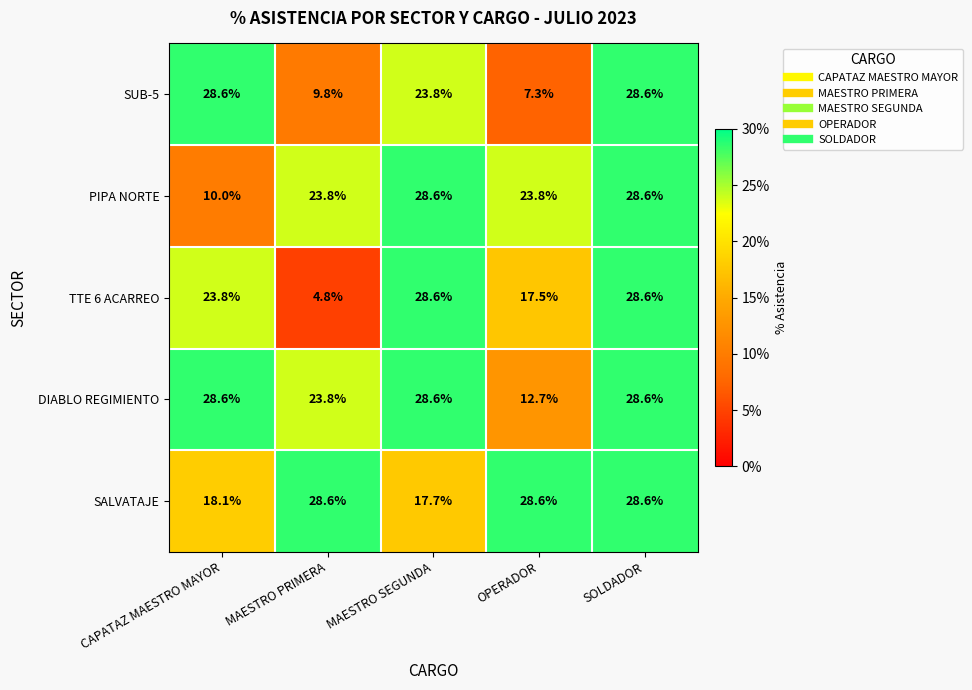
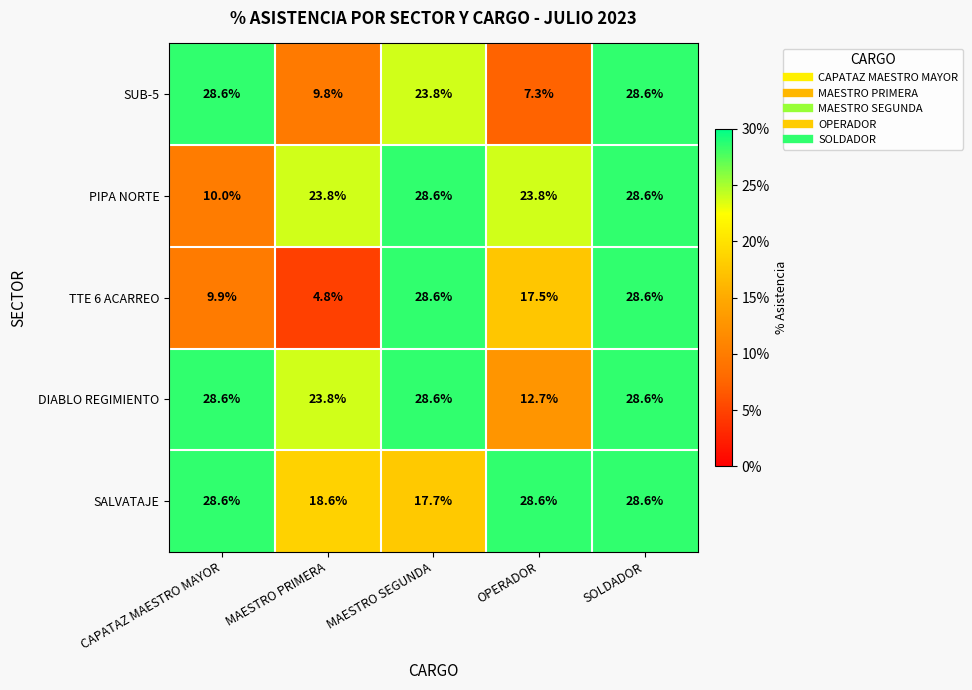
TTE 6 ACARREO, CAPATAZ MAESTRO MAYOR: 23.8% -> 9.9%
SALVATAJE, CAPATAZ MAESTRO MAYOR: 18.1% -> 28.6%
SALVATAJE, MAESTRO PRIMERA: 28.6% -> 18.6%
